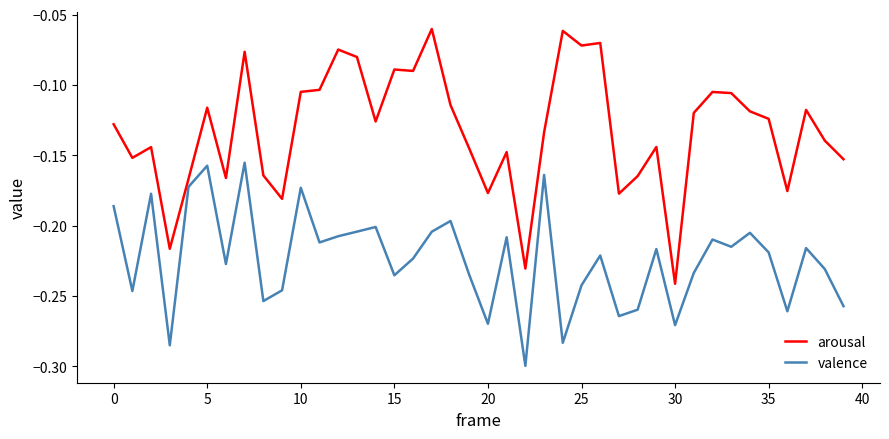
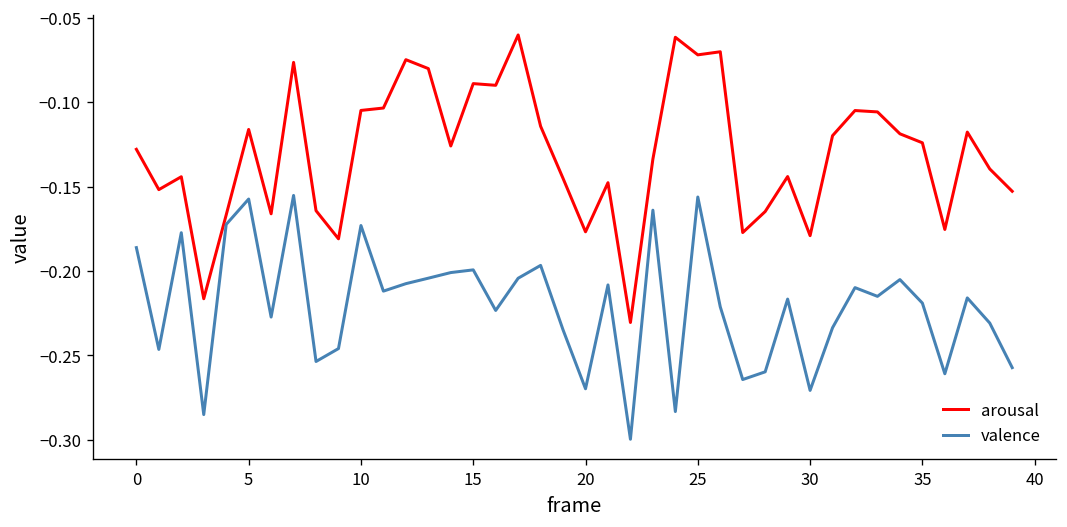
valence, 15: -0.235 -> -0.199
valence, 25: -0.242 -> -0.156
arousal, 30: -0.241 -> -0.179
